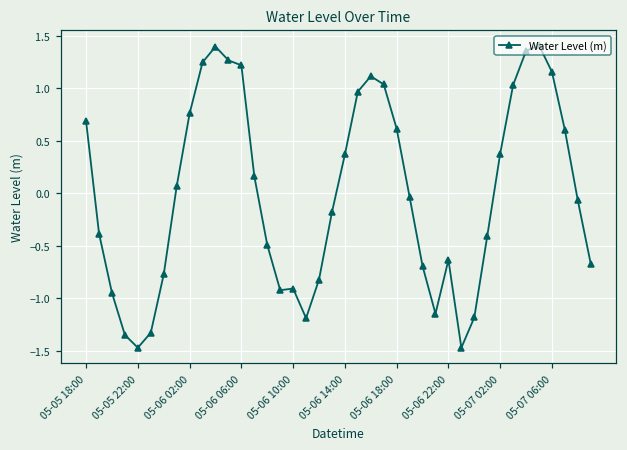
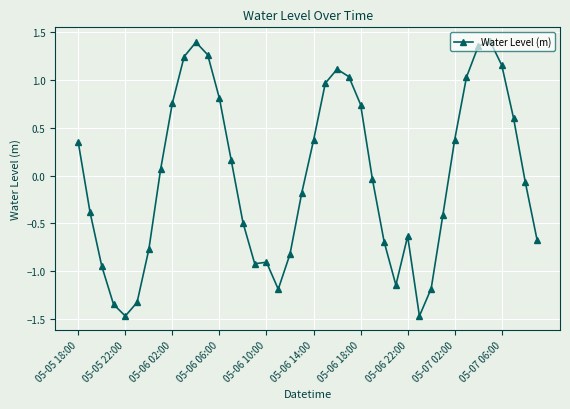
05-05 18:00: 0.7 -> 0.3
05-06 06:00: 1.2 -> 0.8
05-06 18:00: 0.6 -> 0.7
